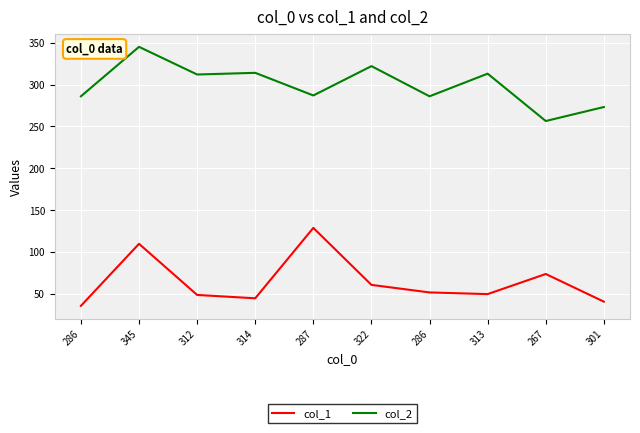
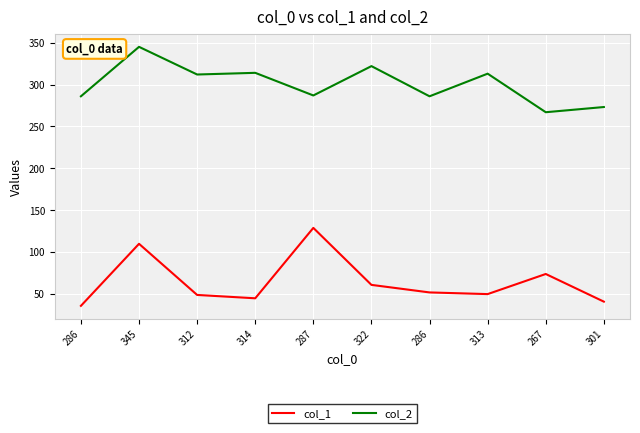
col_2, 267: 260 -> 270
